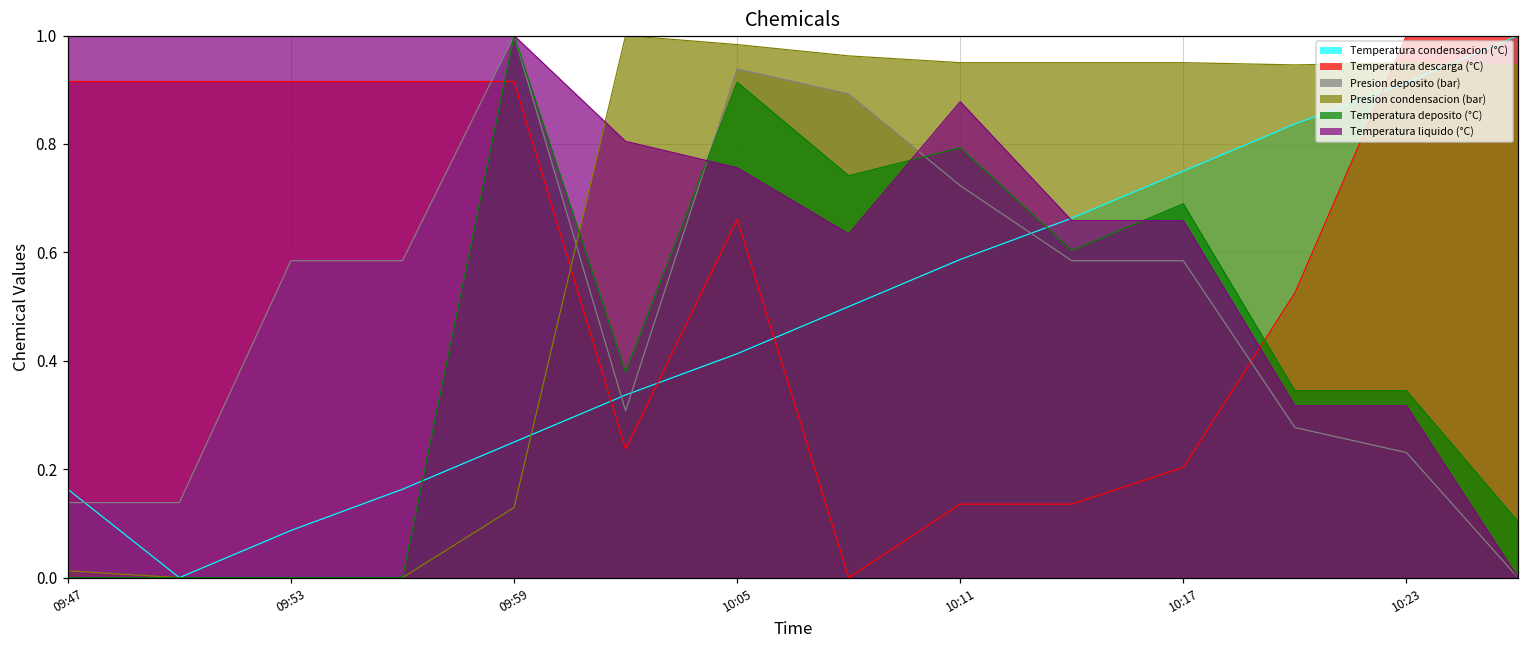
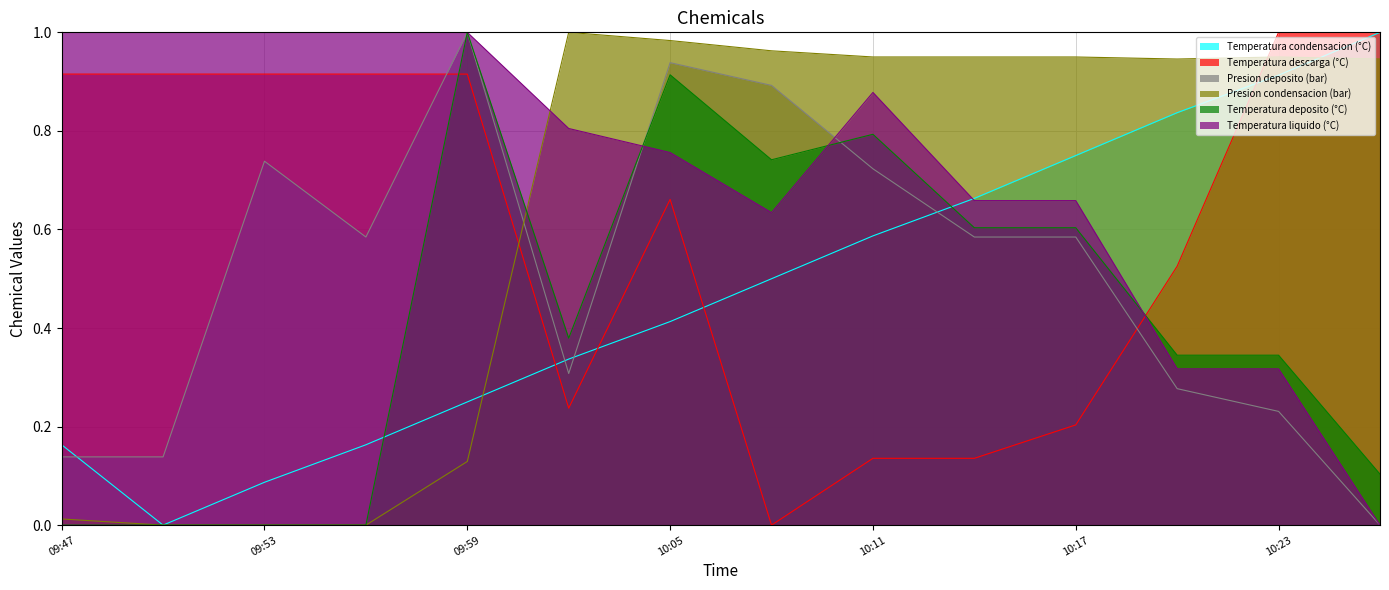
Presion deposito (bar), 09:53: 0.58 -> 0.74
Temperatura deposito (°C), 10:17: 0.69 -> 0.60
